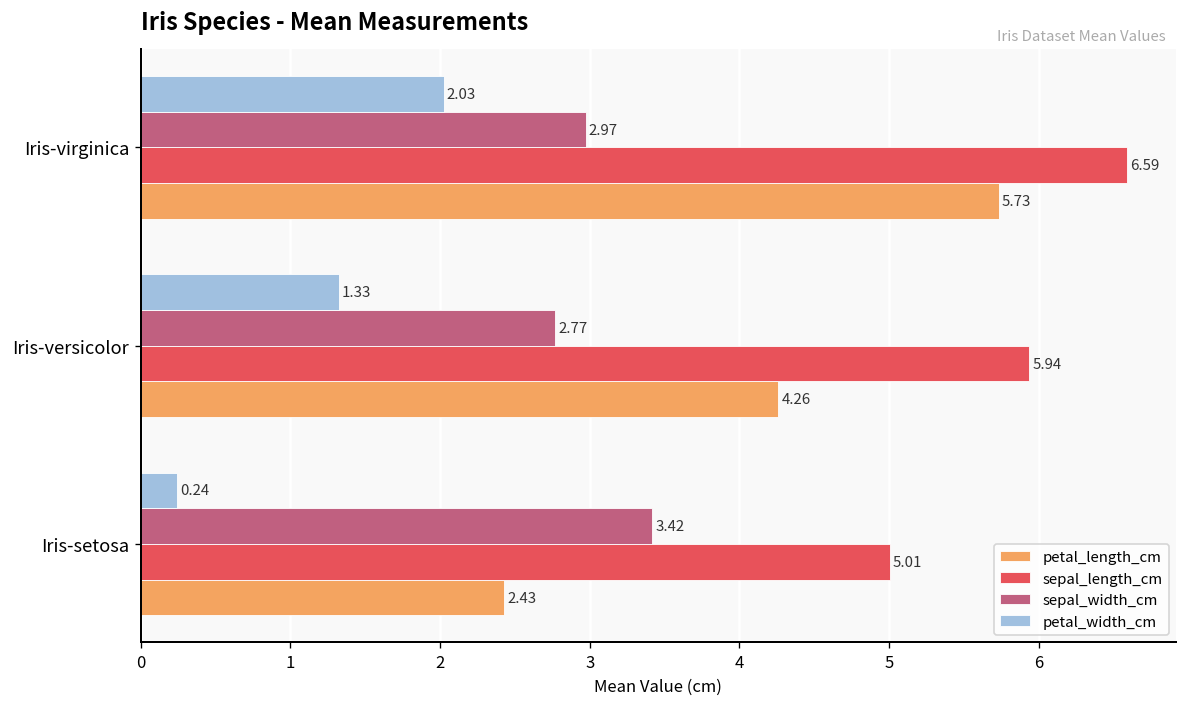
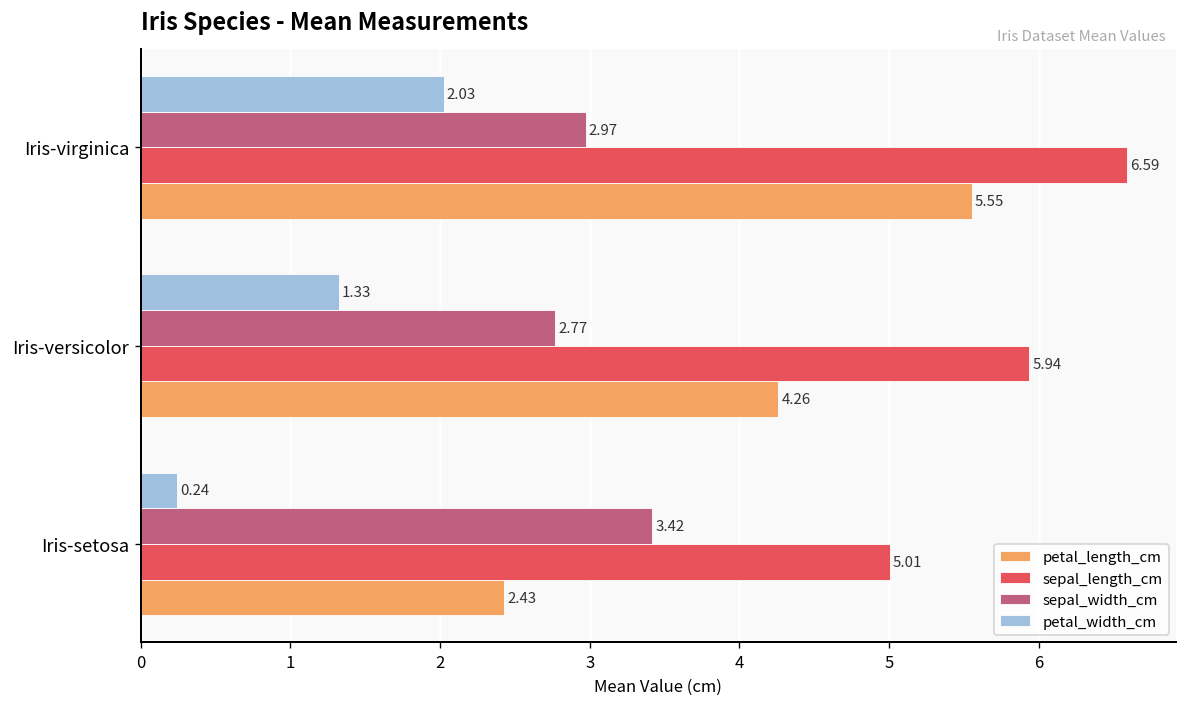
petal_length_cm, Iris-virginica: 5.73 -> 5.55
